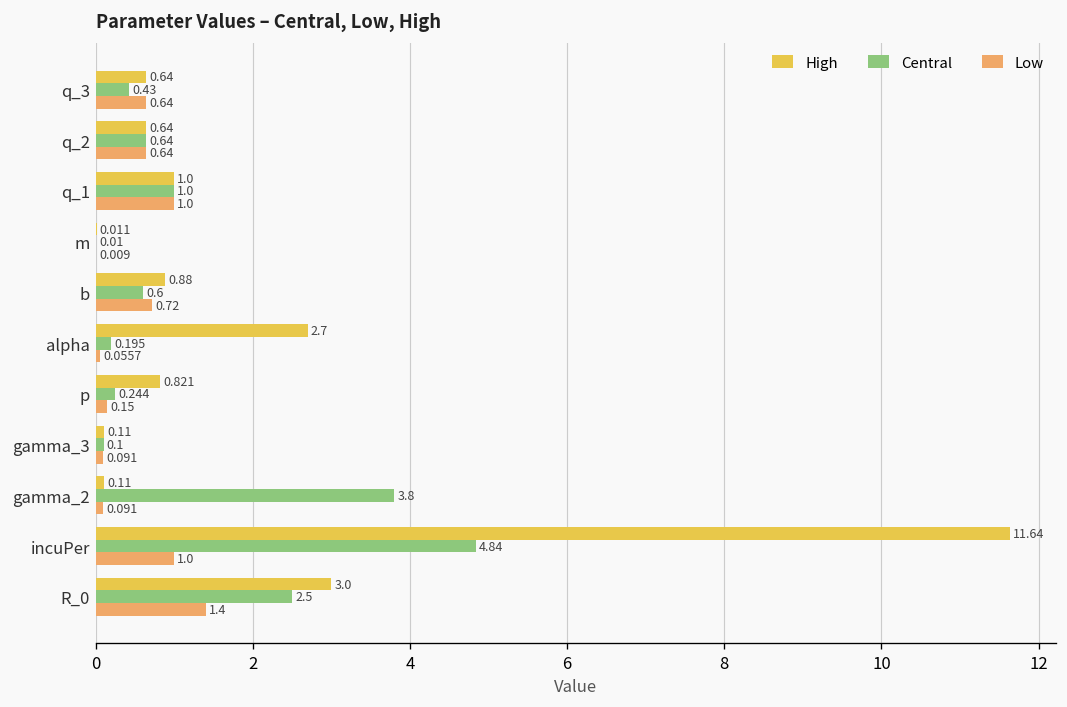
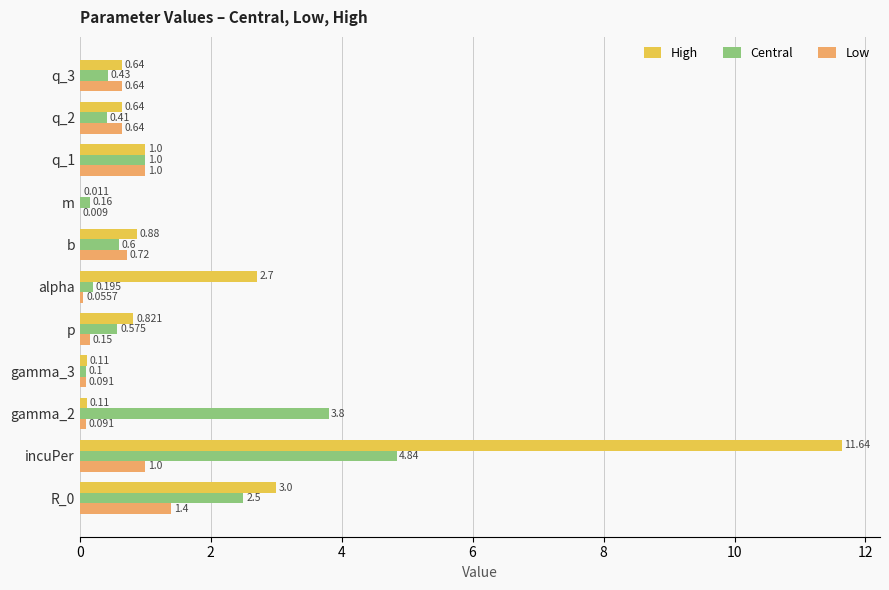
Central, q_2: 0.64 -> 0.41
Central, m: 0.01 -> 0.16
Central, p: 0.244 -> 0.575
